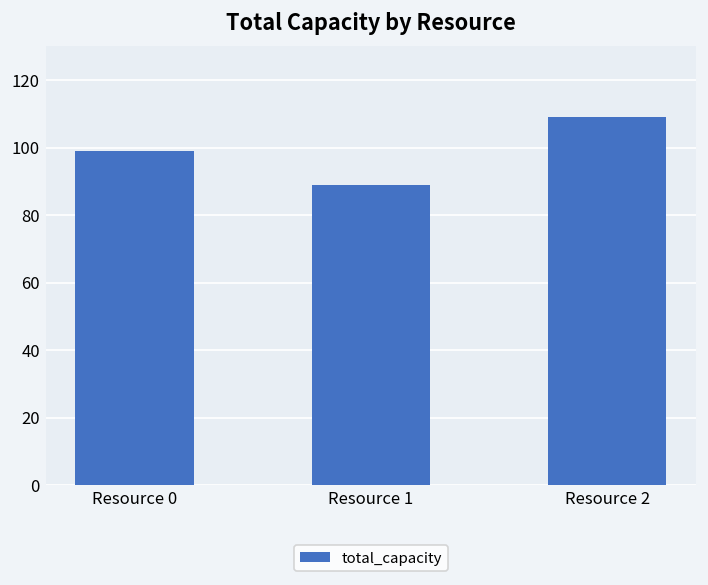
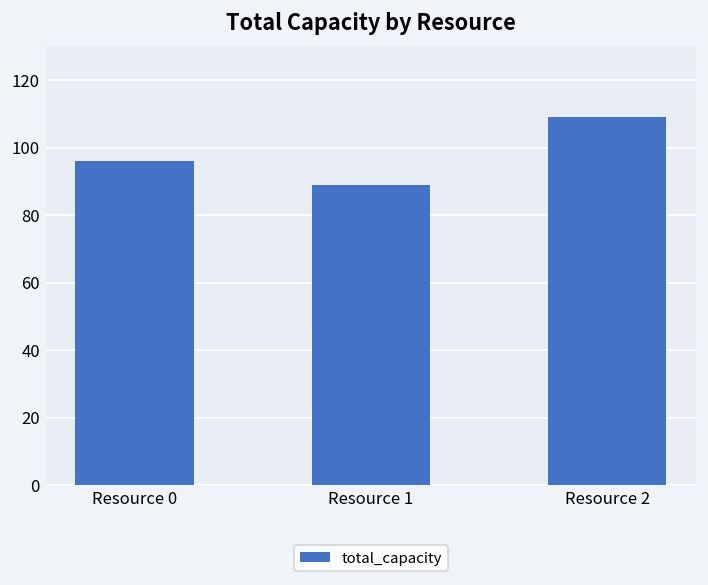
Resource 0: 99 -> 96
